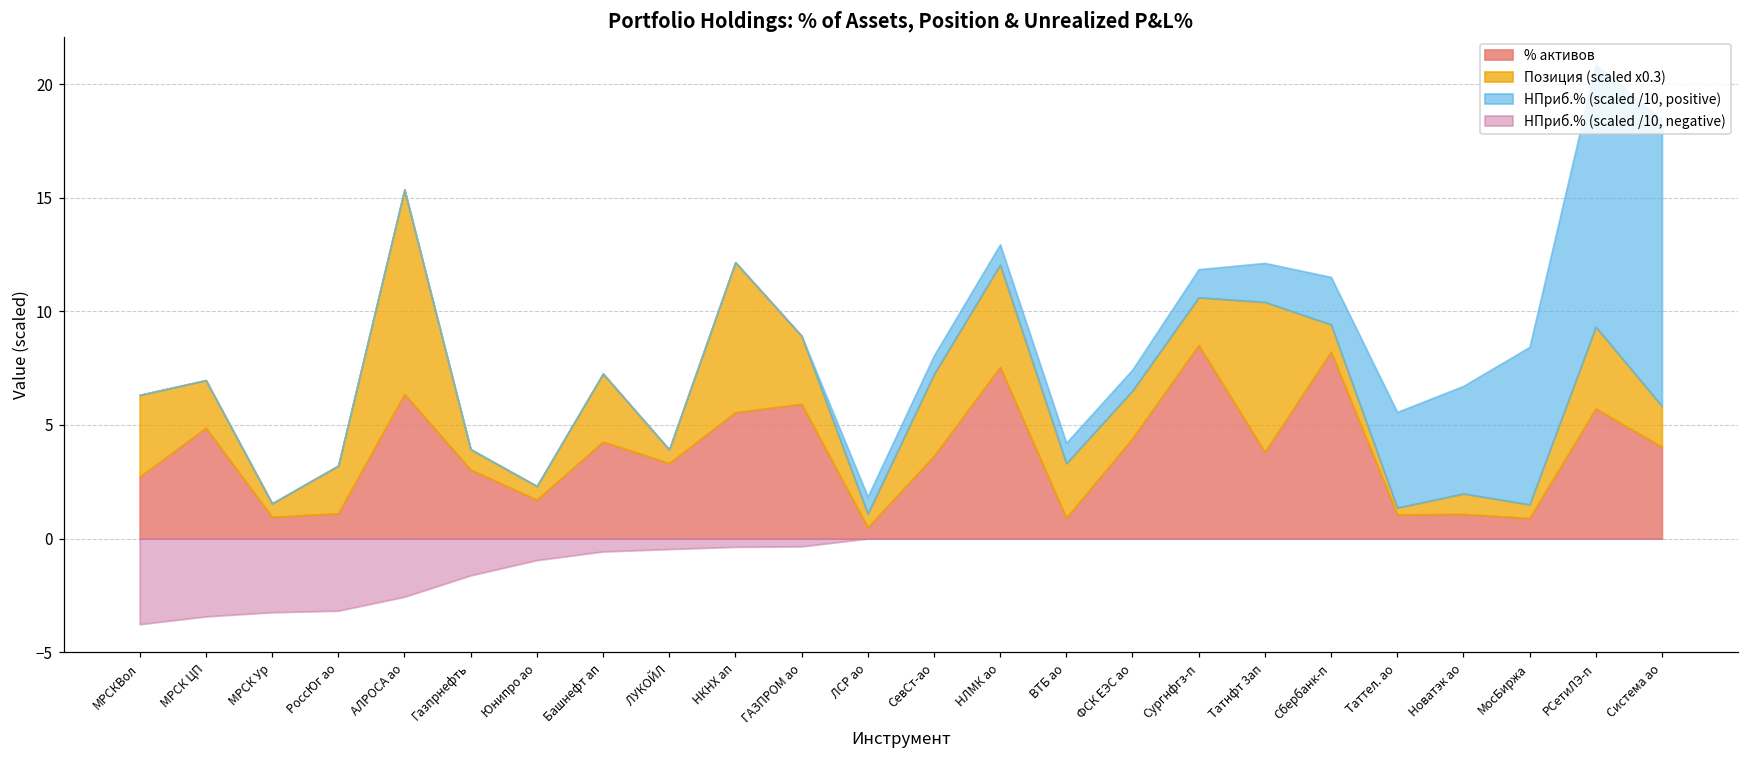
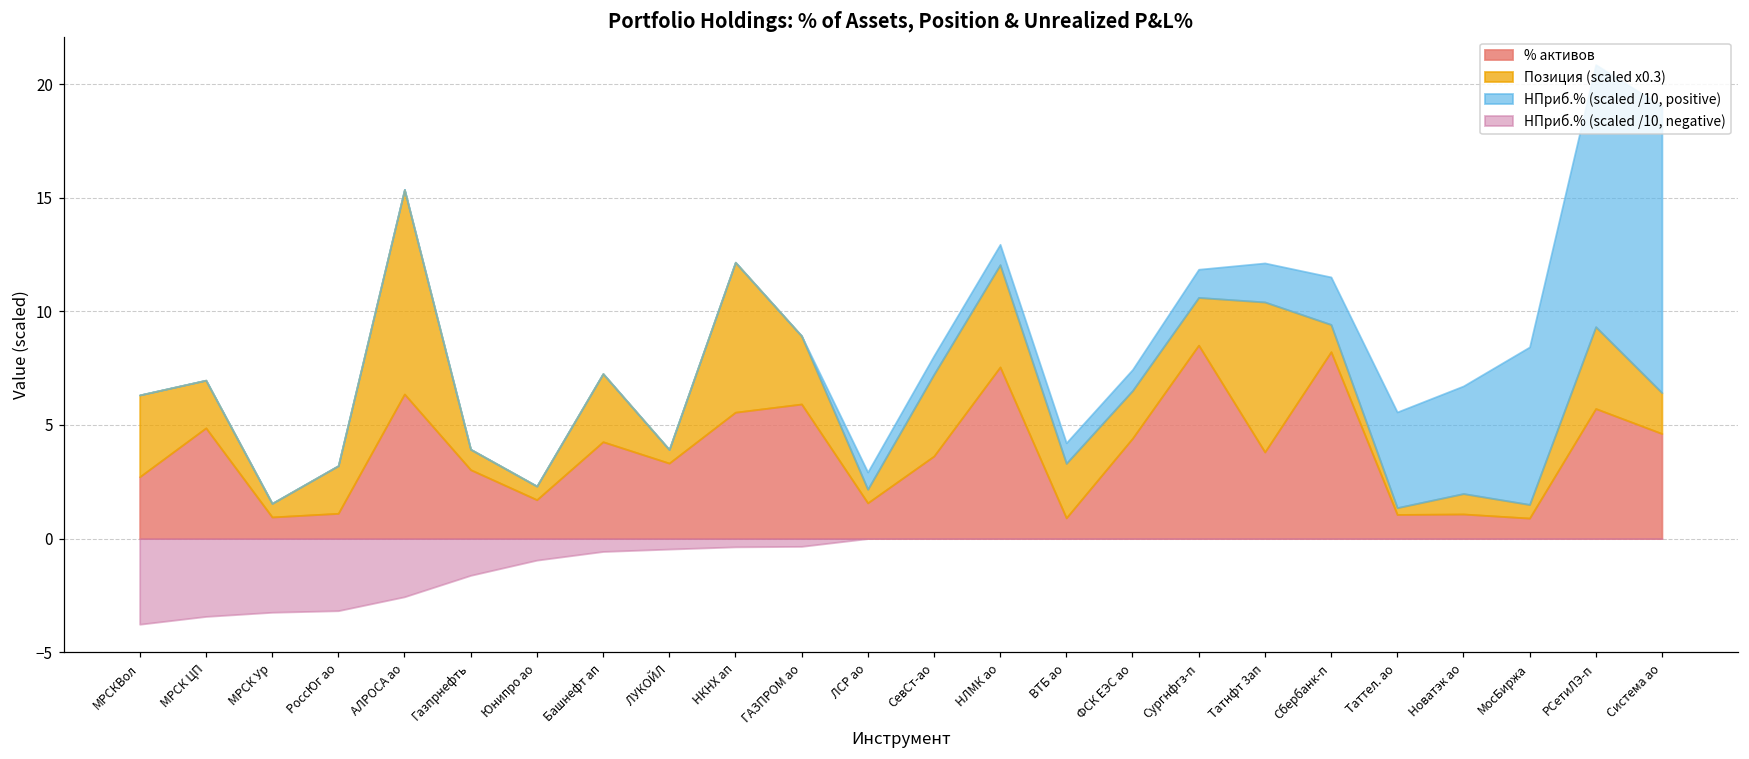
% активов, ЛСР ао: 0.5 -> 1.6
% активов, Система ао: 4.0 -> 4.6
